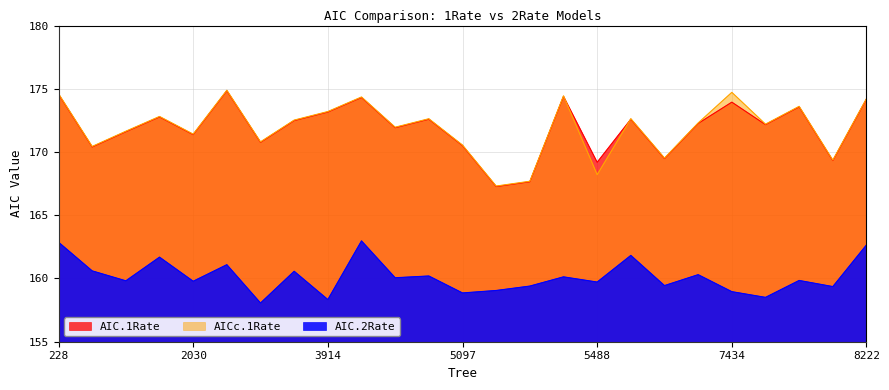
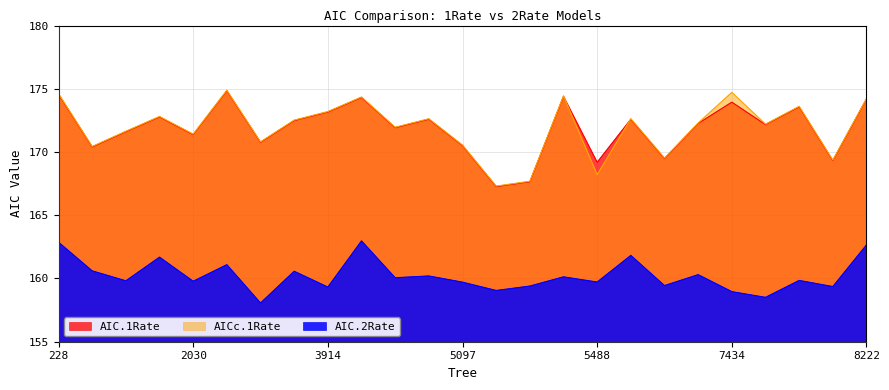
AIC.2Rate, 3914: 158.3 -> 159.3
AIC.2Rate, 5097: 158.9 -> 159.7
